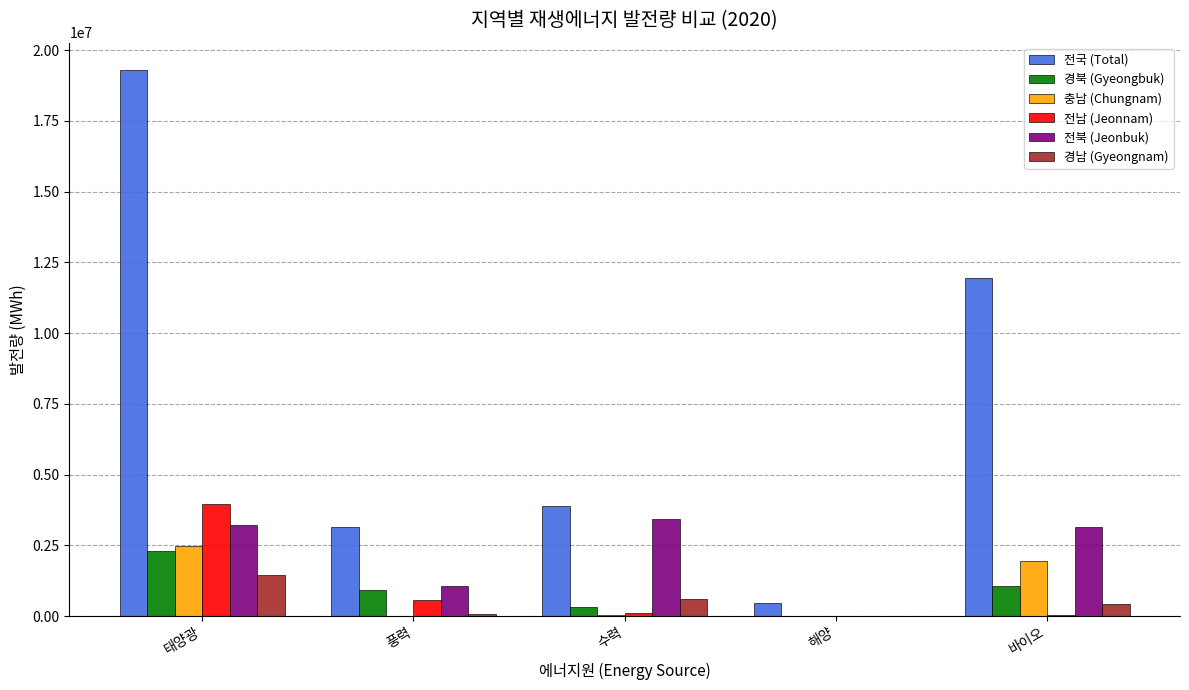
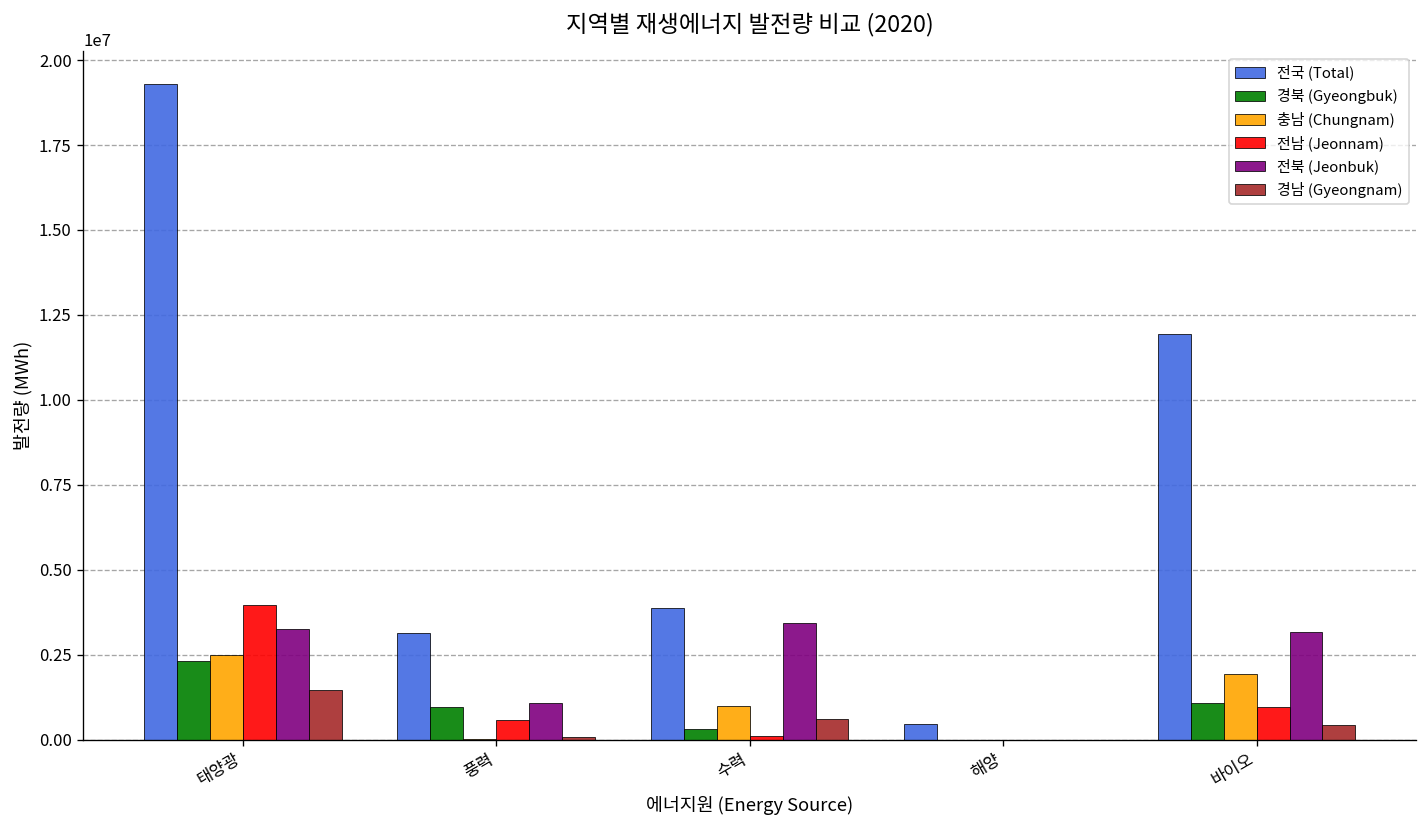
충남 (Chungnam), 수력: 100000 -> 1000000
전남 (Jeonnam), 바이오: 0 -> 900000
